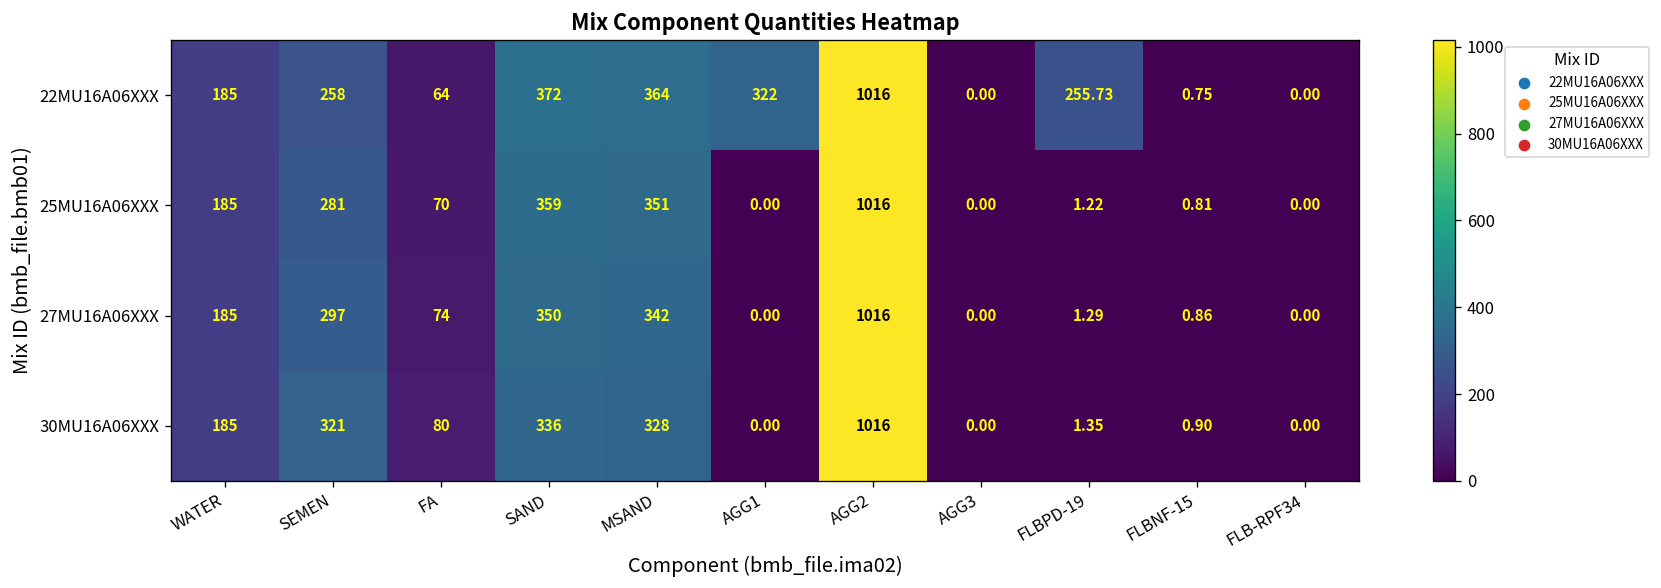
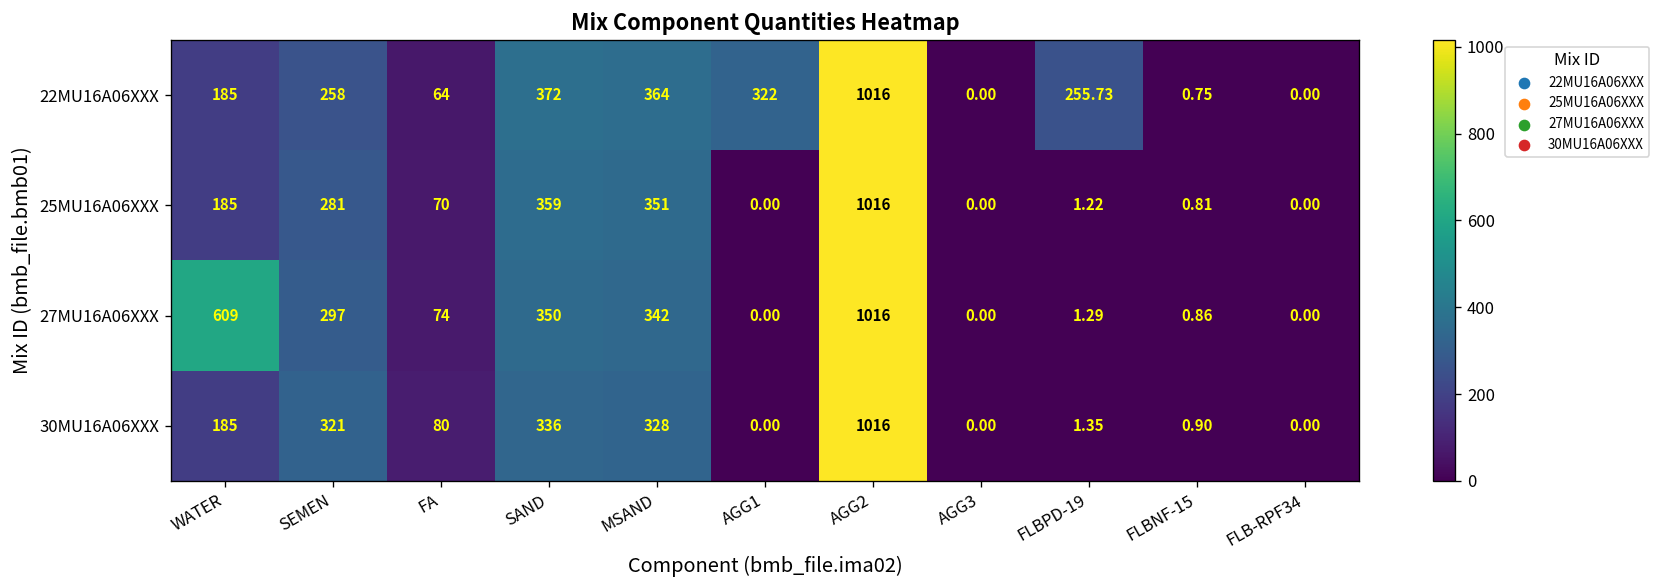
27MU16A06XXX, WATER: 185 -> 609
